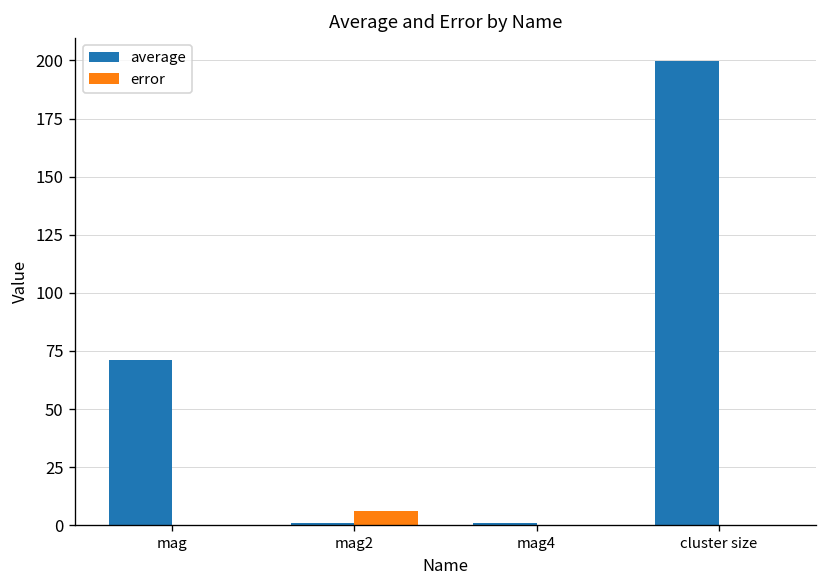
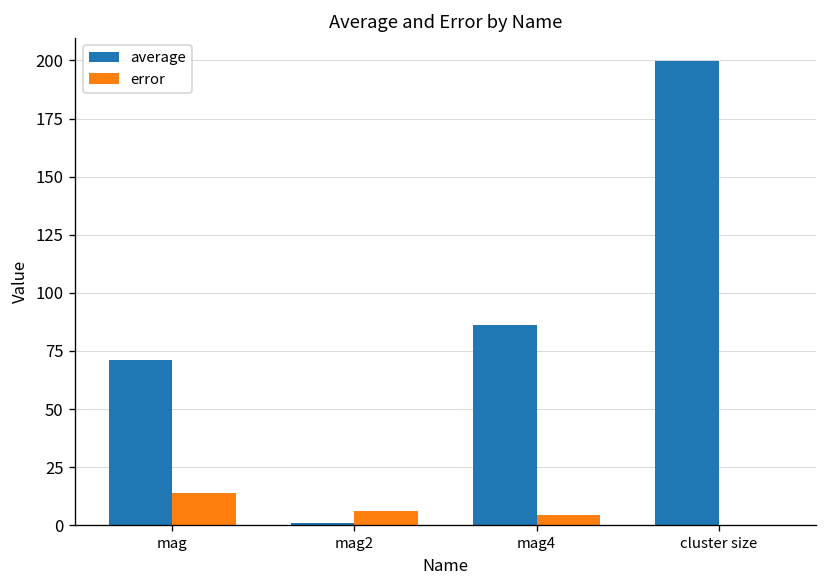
error, mag: 0 -> 14
average, mag4: 1 -> 86
error, mag4: 0 -> 5
